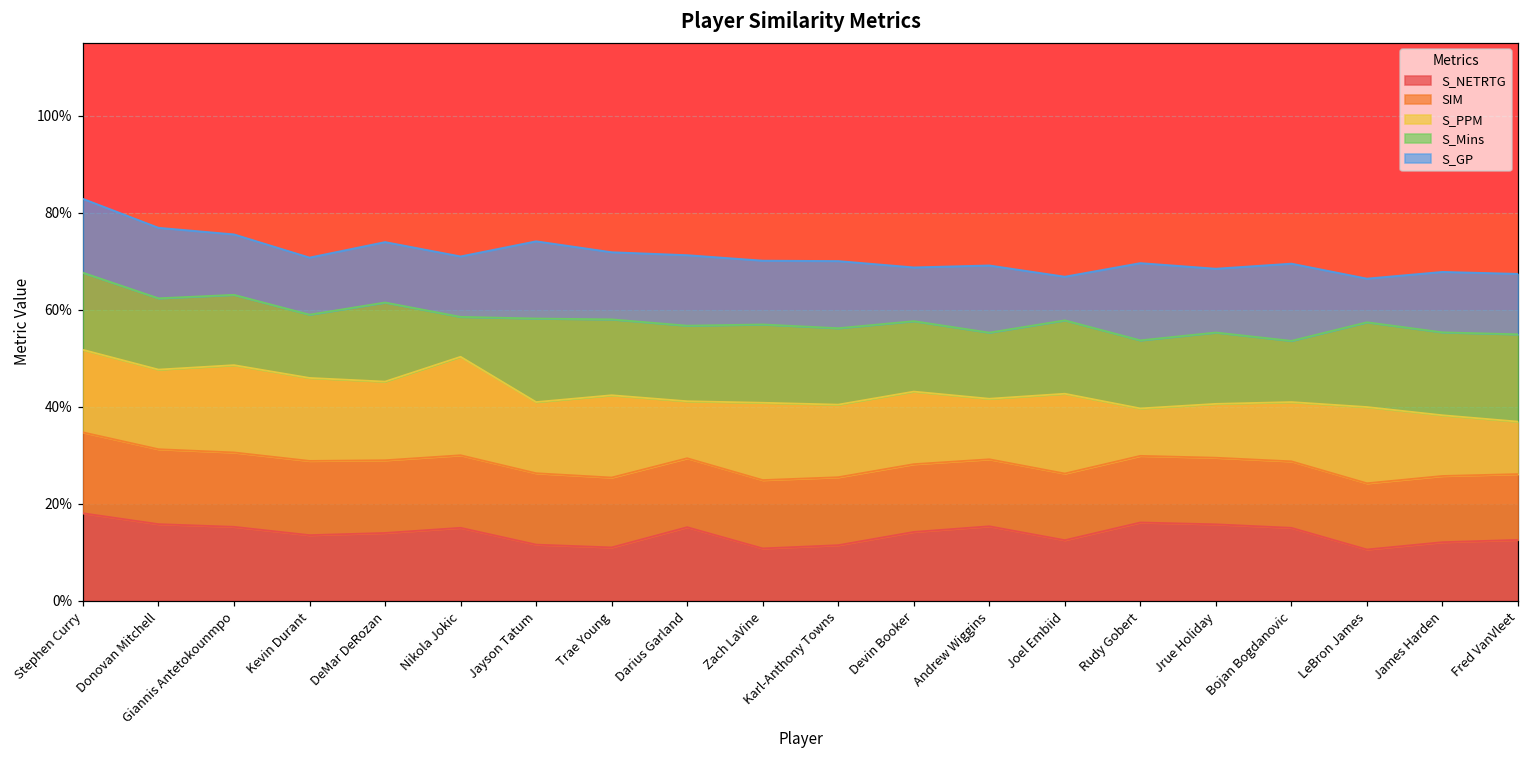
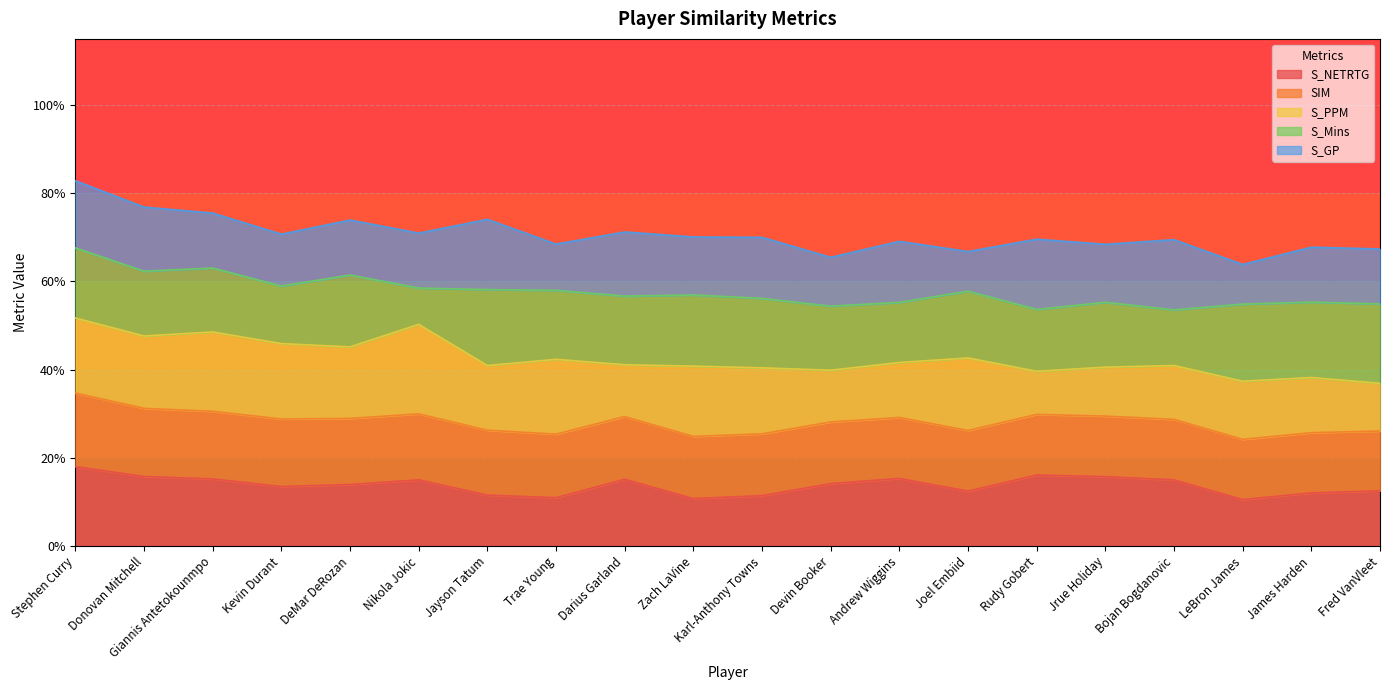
S_GP, Trae Young: 14% -> 10%
S_PPM, Devin Booker: 15% -> 12%
S_PPM, LeBron James: 16% -> 13%
